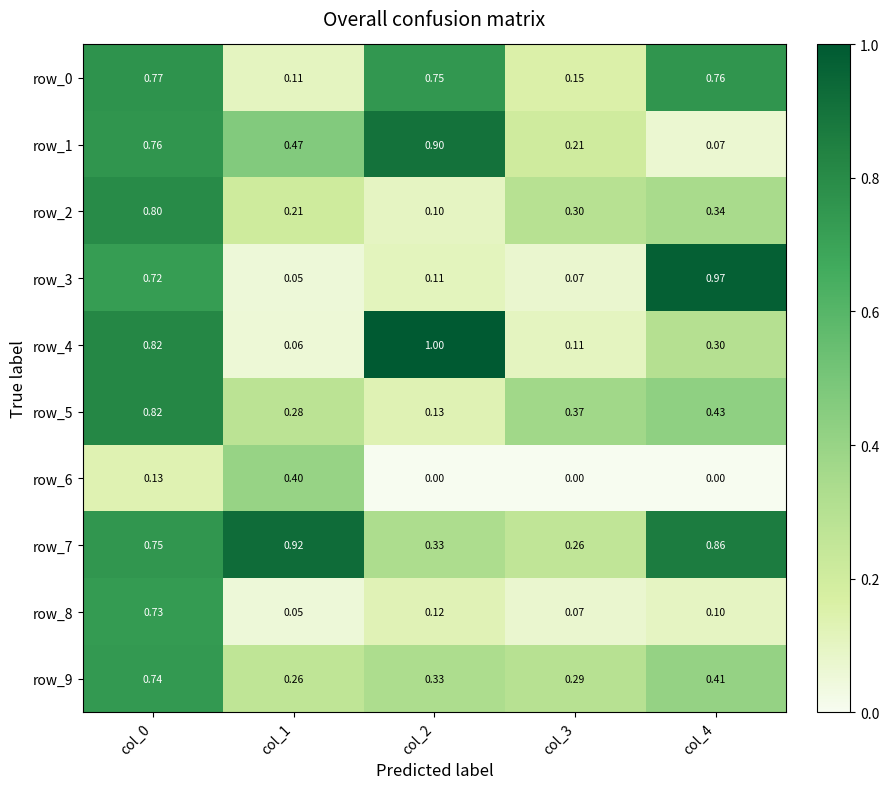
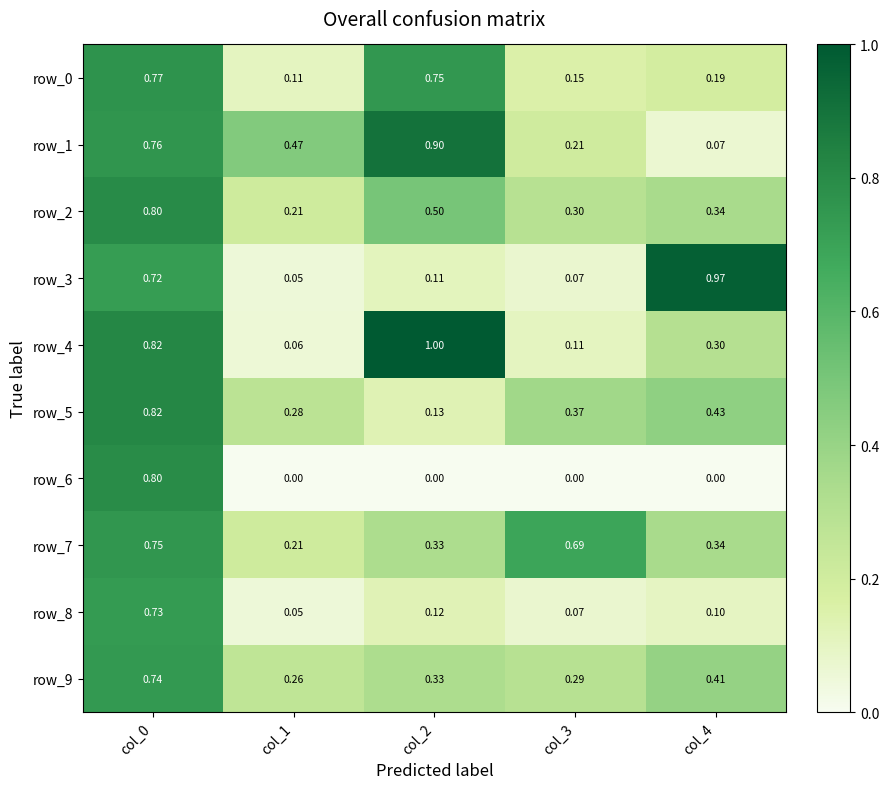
row_0, col_4: 0.76 -> 0.19
row_2, col_2: 0.10 -> 0.50
row_6, col_0: 0.13 -> 0.80
row_6, col_1: 0.40 -> 0.00
row_7, col_1: 0.92 -> 0.21
row_7, col_3: 0.26 -> 0.69
row_7, col_4: 0.86 -> 0.34
